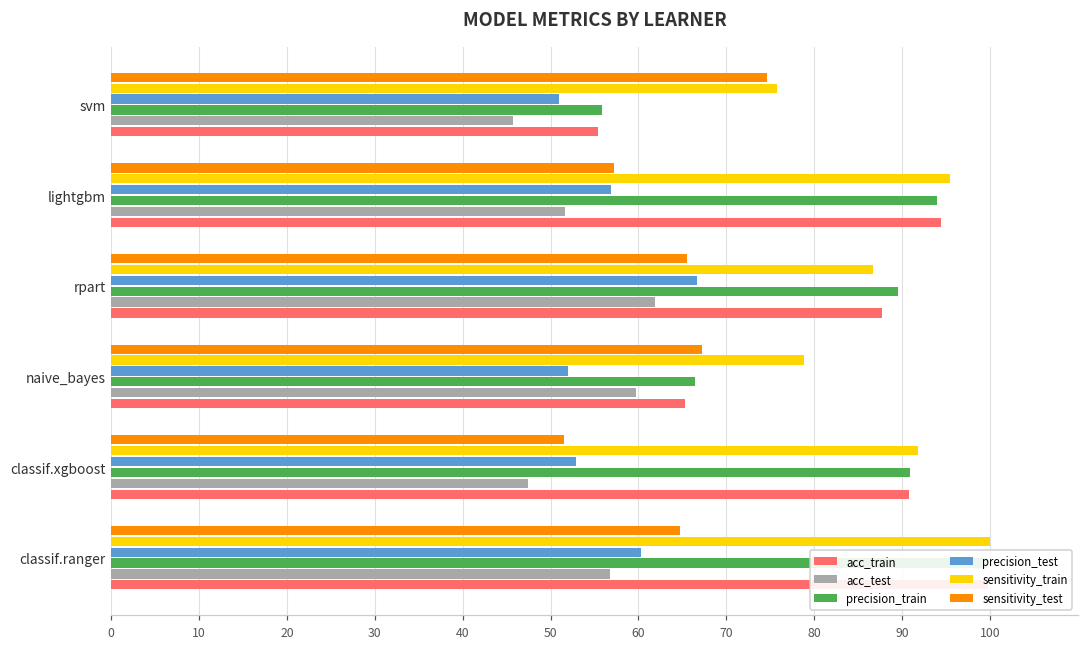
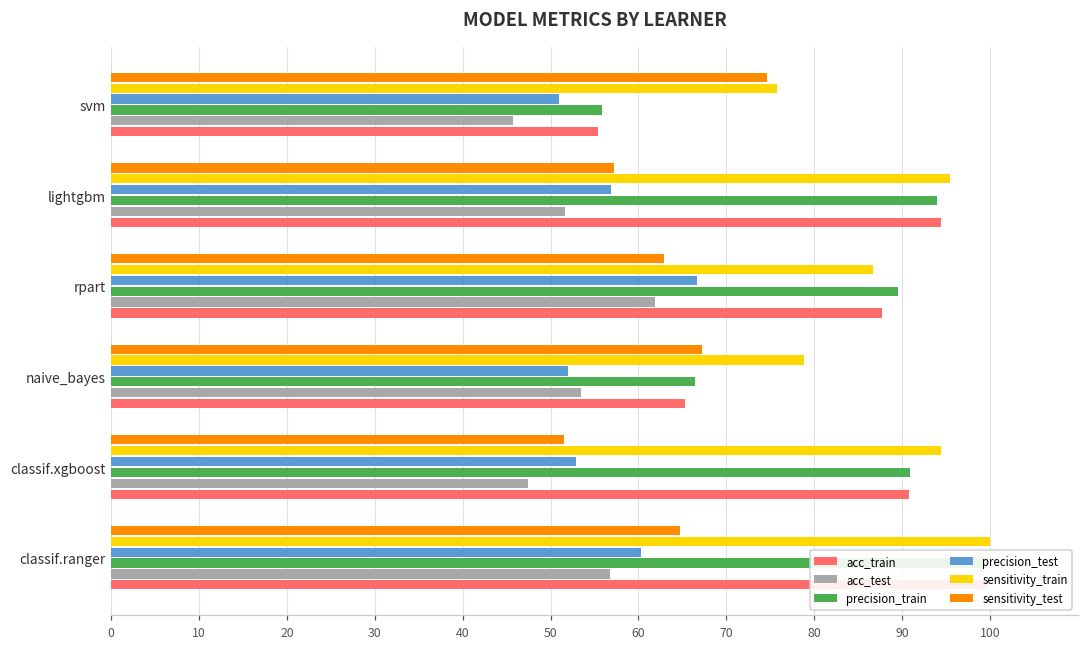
sensitivity_test, rpart: 66 -> 63
acc_test, naive_bayes: 60 -> 53
sensitivity_train, classif.xgboost: 92 -> 94
